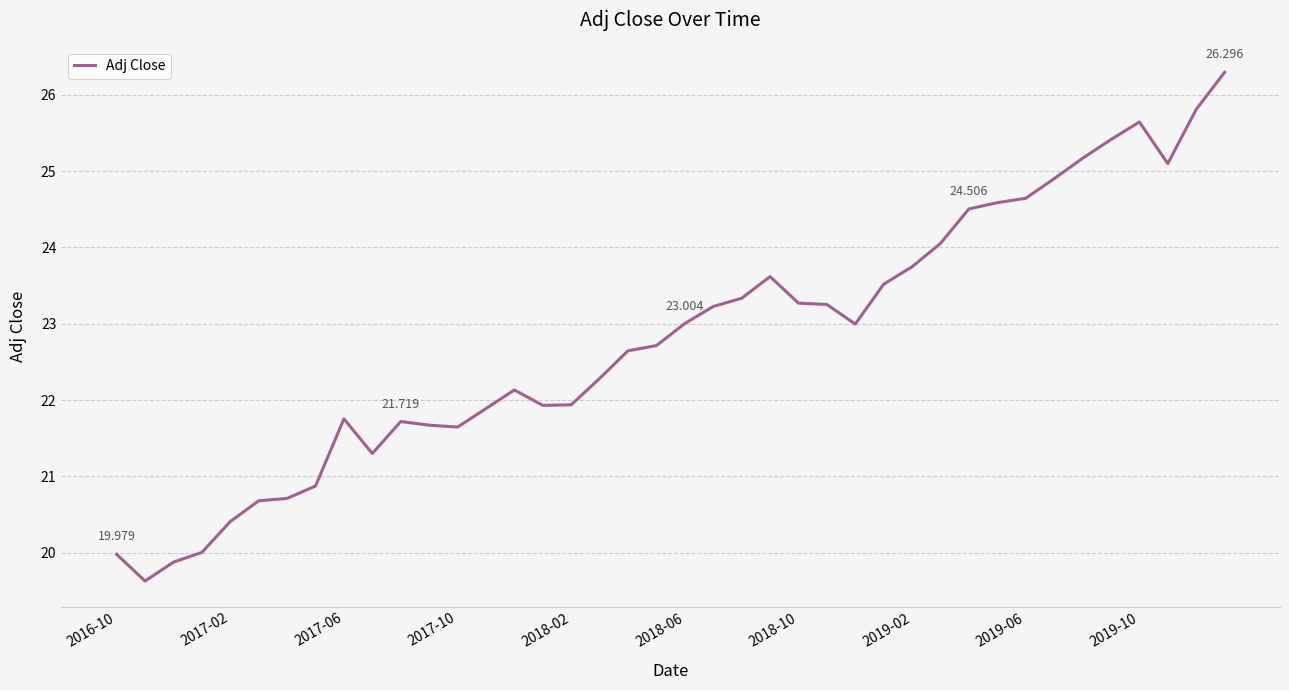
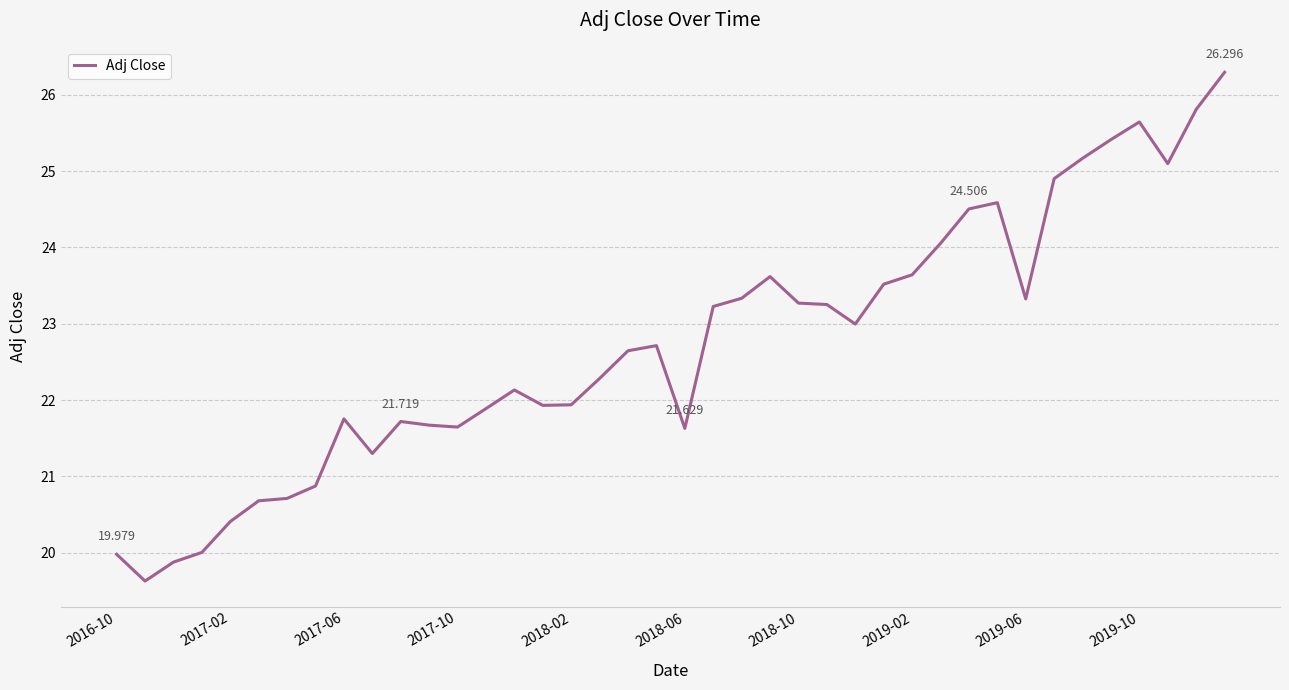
2018-06: 23.004 -> 21.629
2019-02: 23.7 -> 23.6
2019-06: 24.6 -> 23.3
